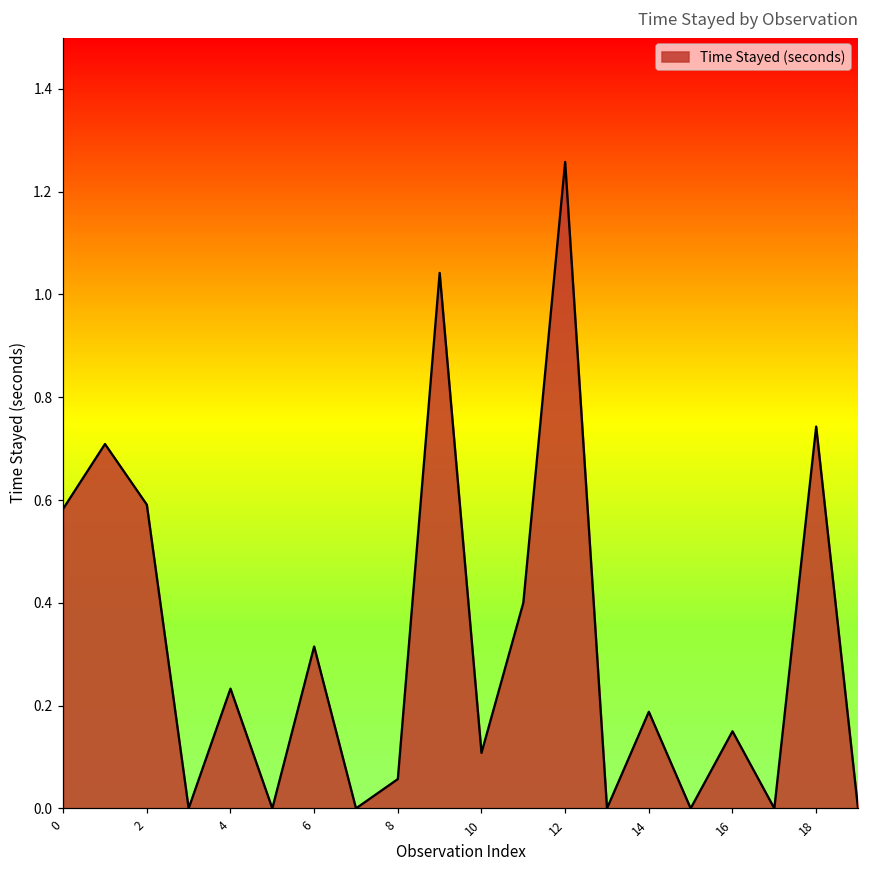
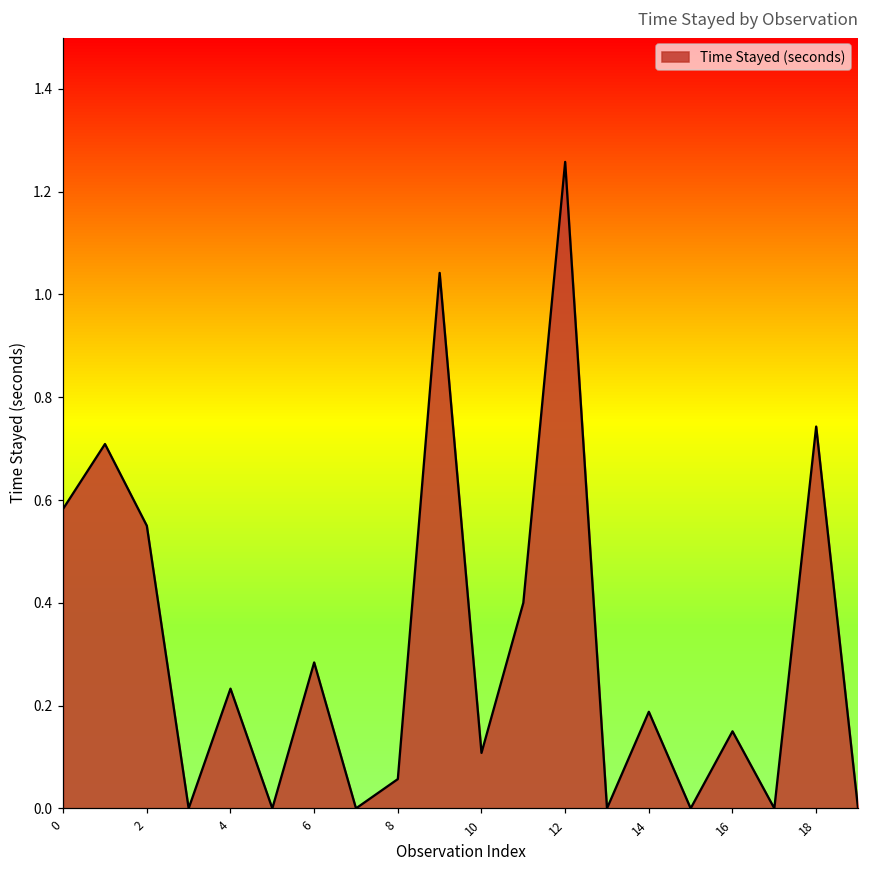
2: 0.59 -> 0.55
6: 0.32 -> 0.28
